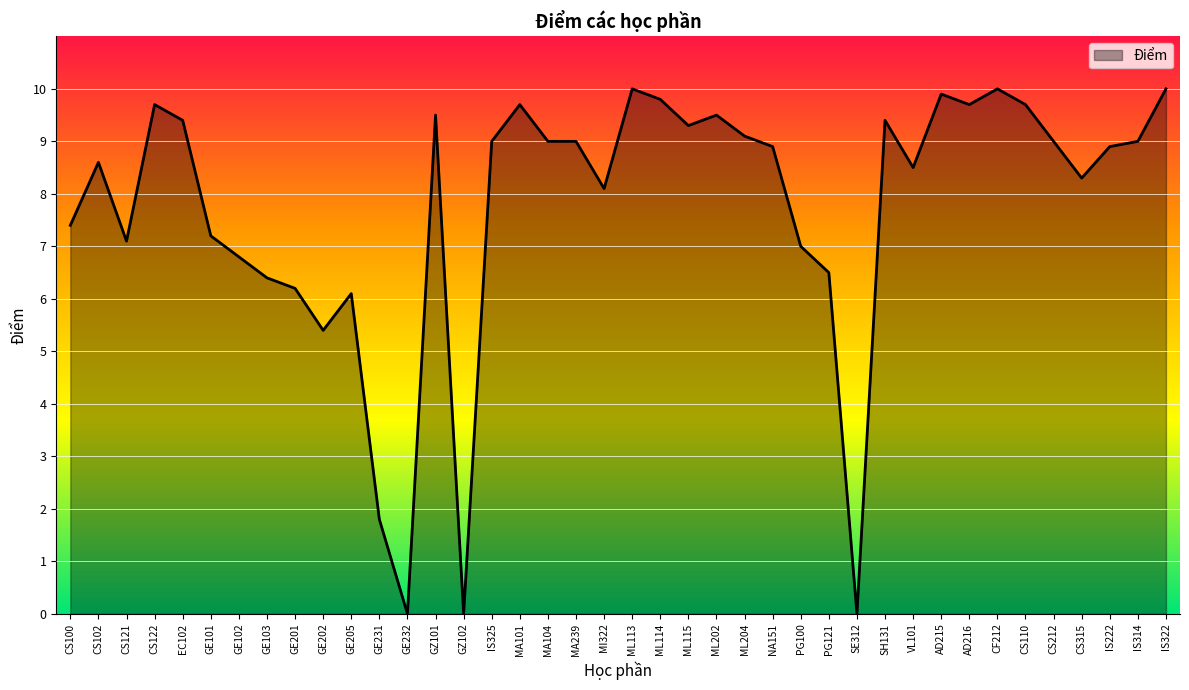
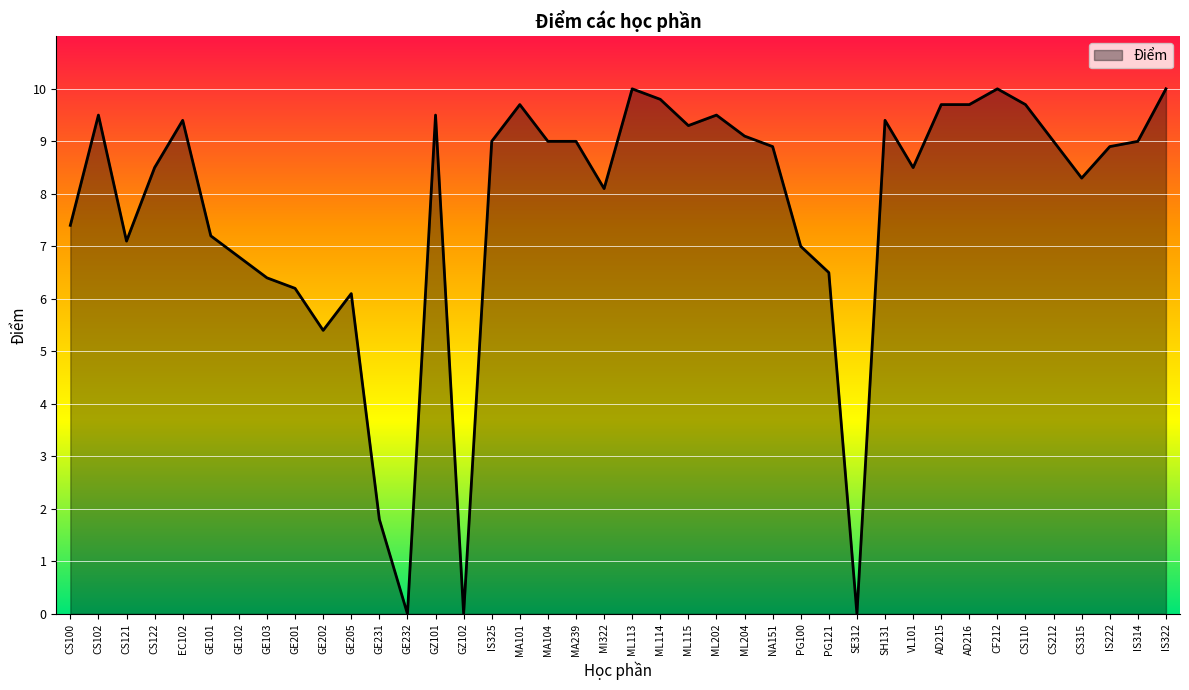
CS102: 8.6 -> 9.5
CS122: 9.7 -> 8.5
AD215: 9.9 -> 9.7
